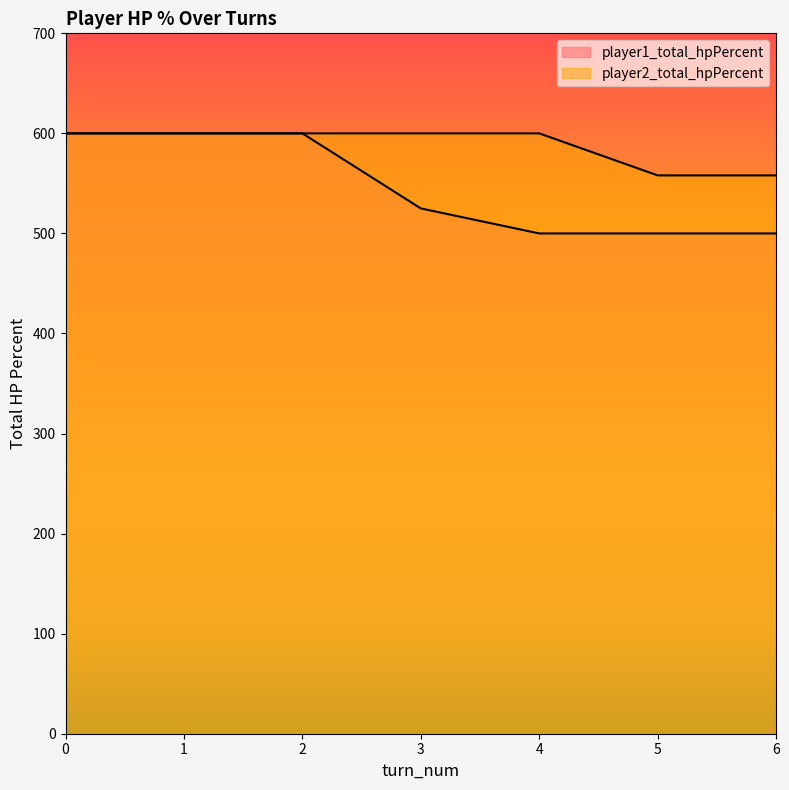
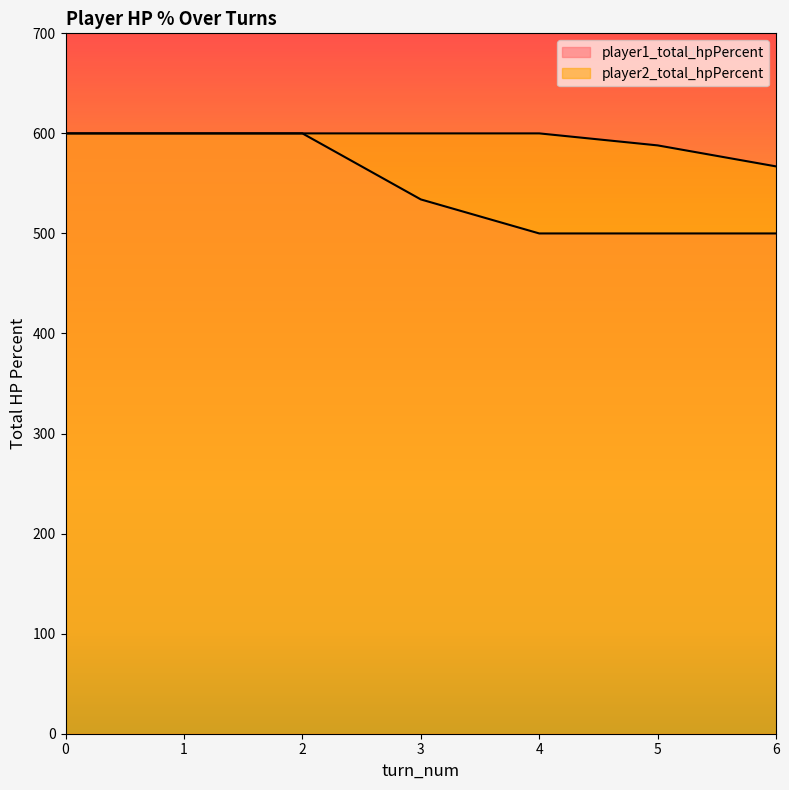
player1_total_hpPercent, 3: 525 -> 534
player2_total_hpPercent, 5: 558 -> 588
player2_total_hpPercent, 6: 558 -> 567
